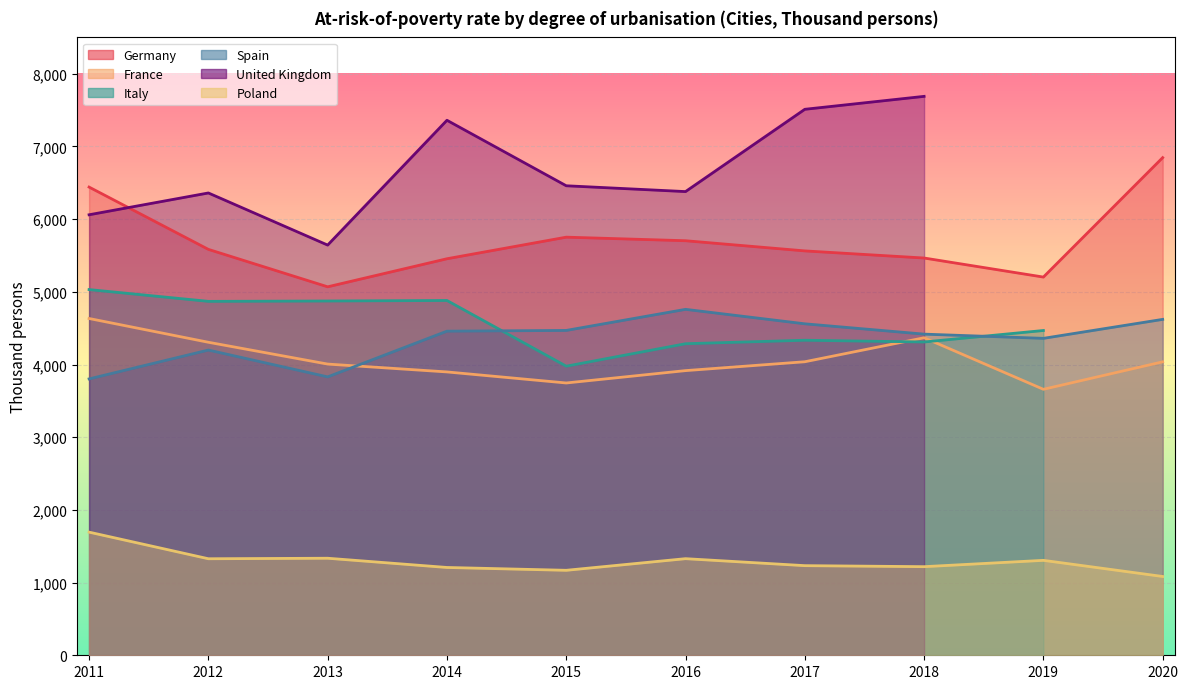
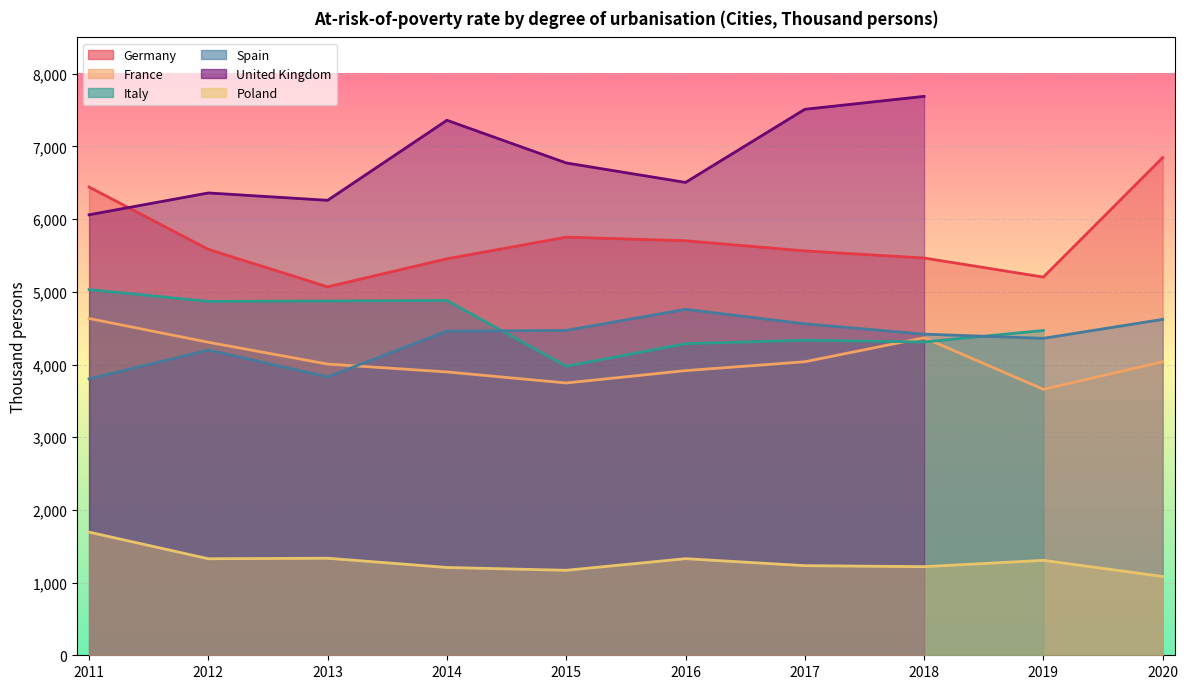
United Kingdom, 2013: 5,600 -> 6,300
United Kingdom, 2015: 6,500 -> 6,800
United Kingdom, 2016: 6,400 -> 6,500
